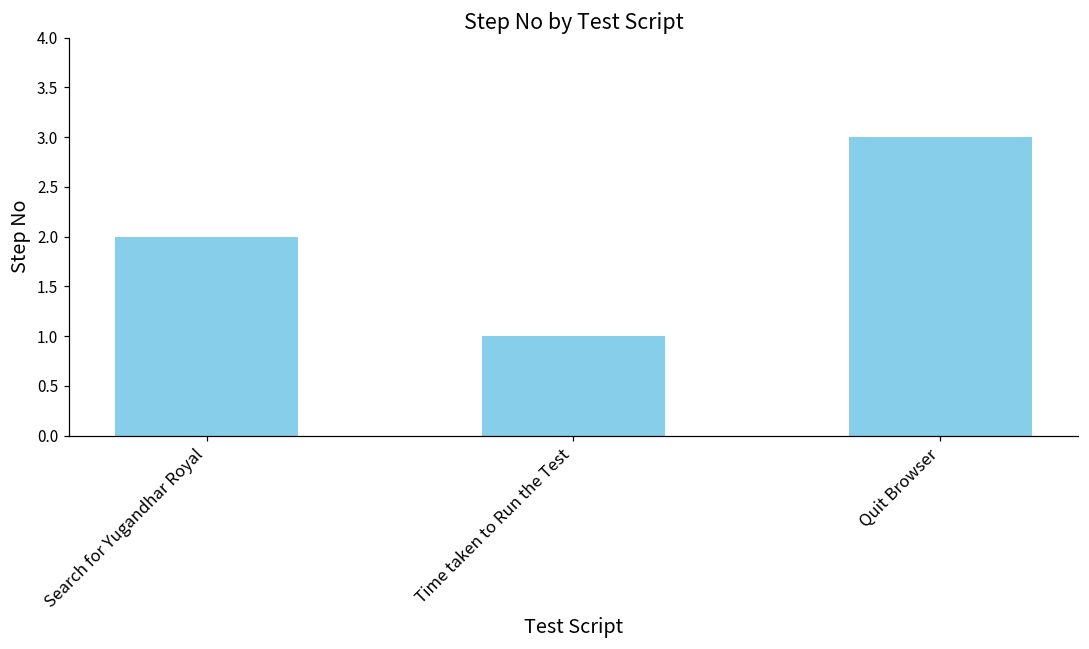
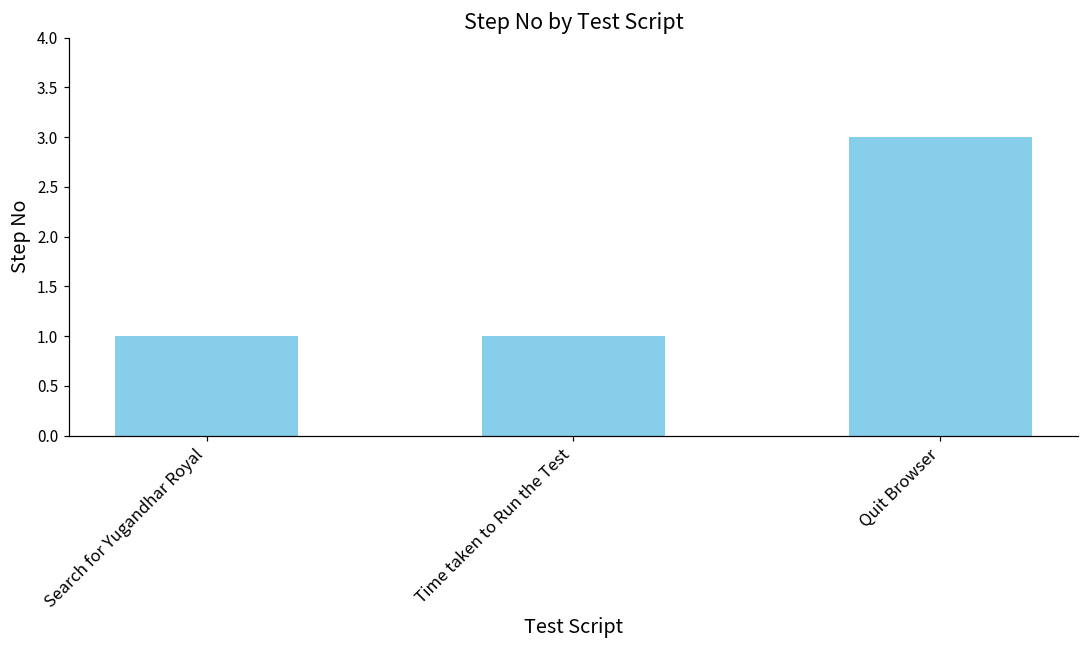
Search for Yugandhar Royal: 2 -> 1
